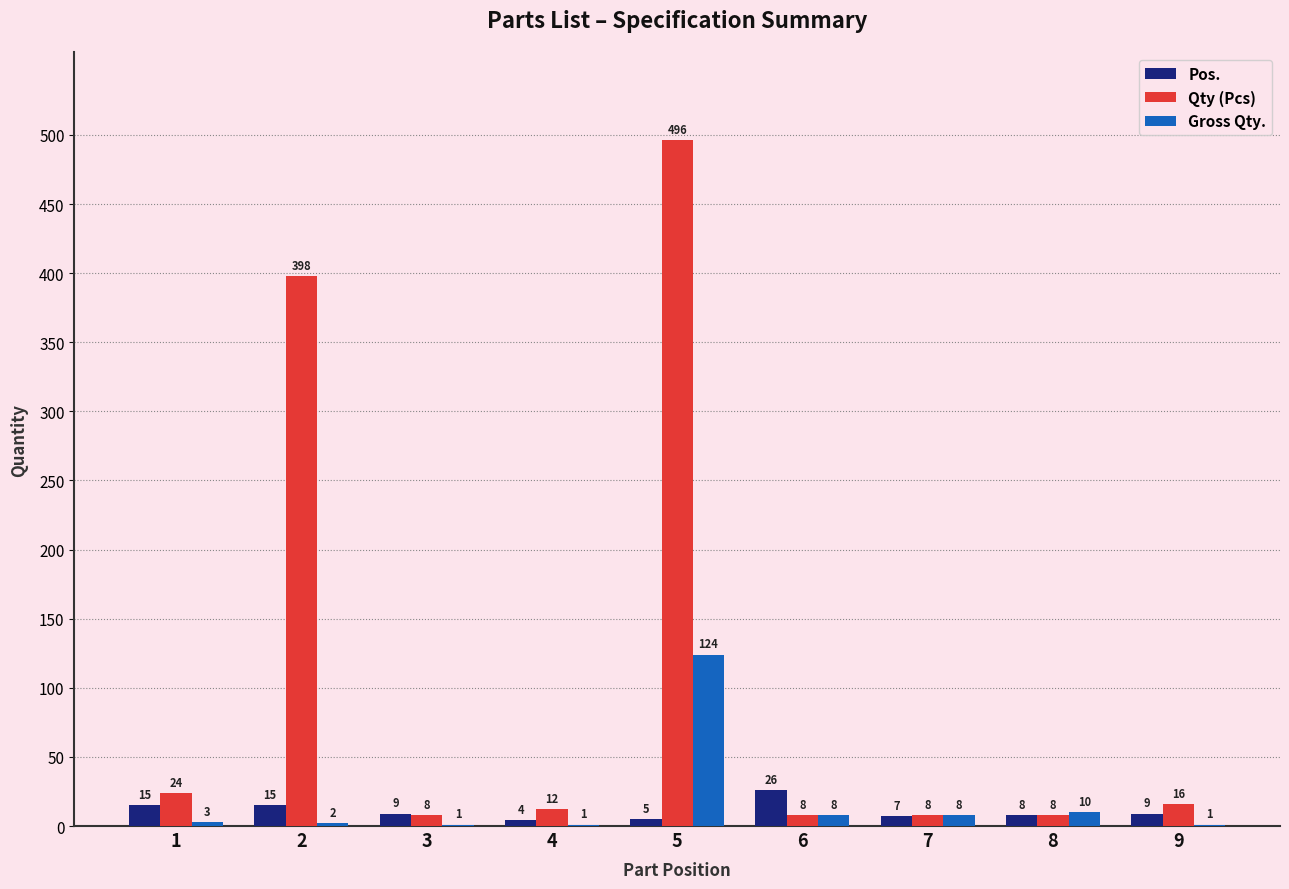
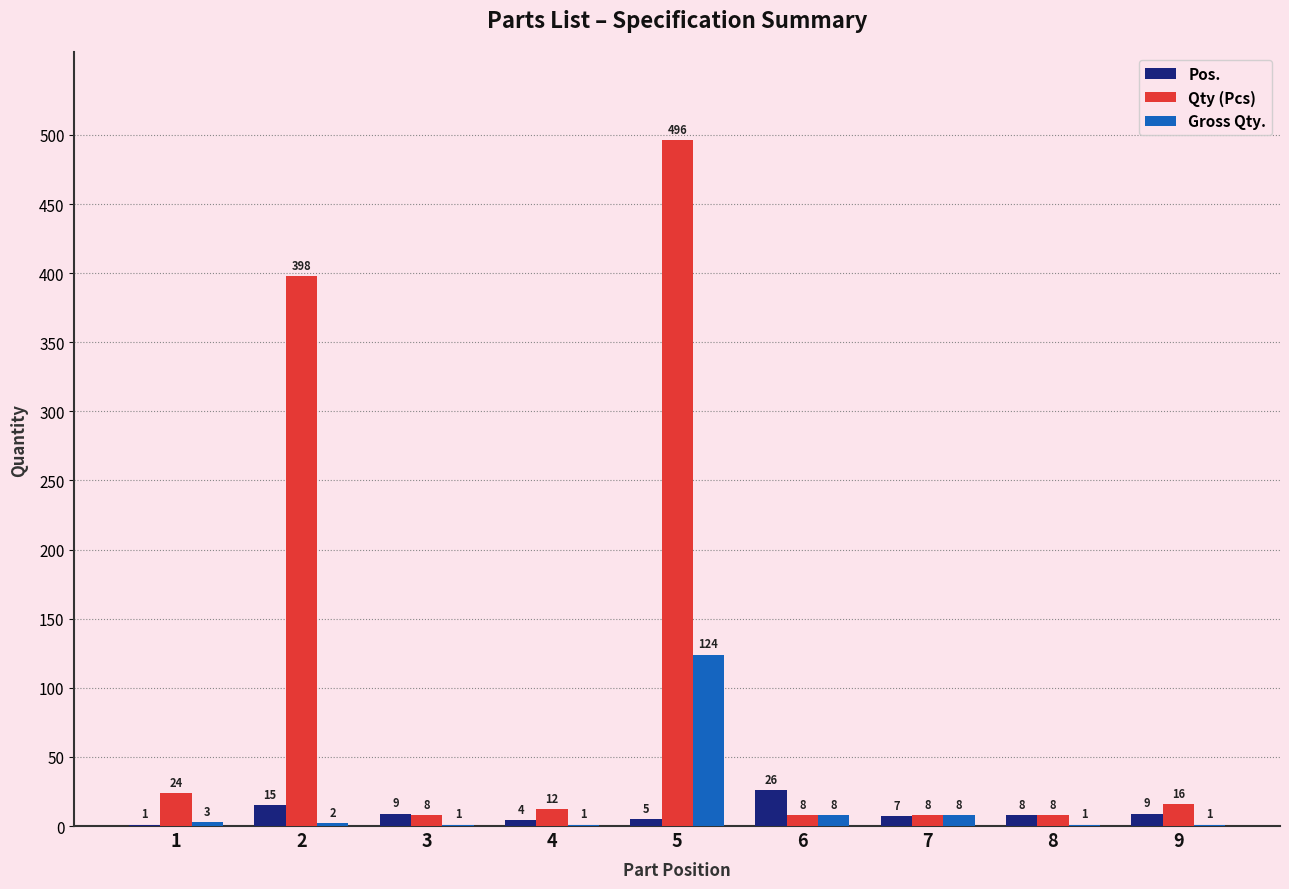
Pos., 1: 15 -> 1
Gross Qty., 8: 10 -> 1
